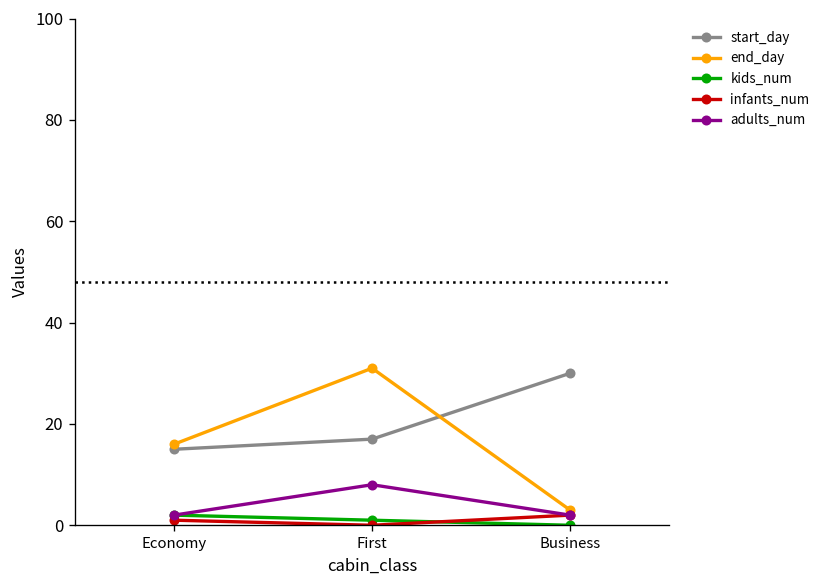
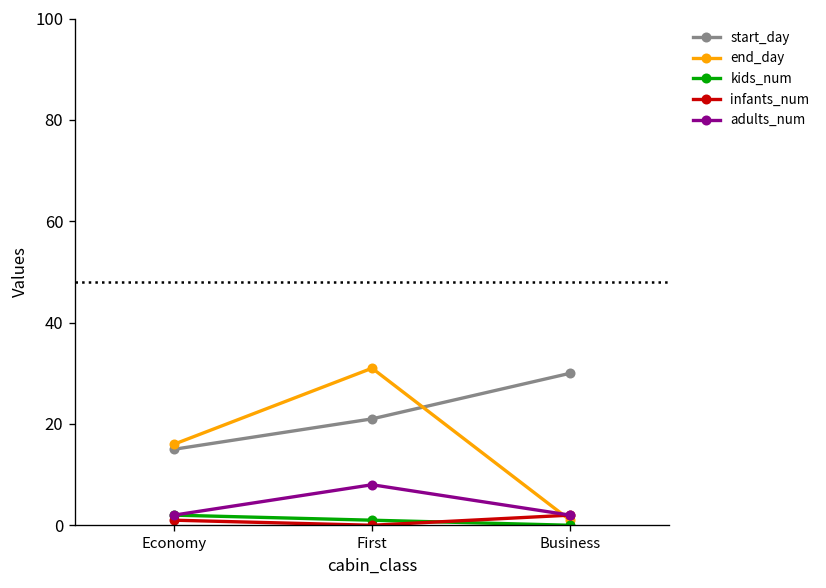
start_day, First: 17 -> 21
end_day, Business: 3 -> 1
